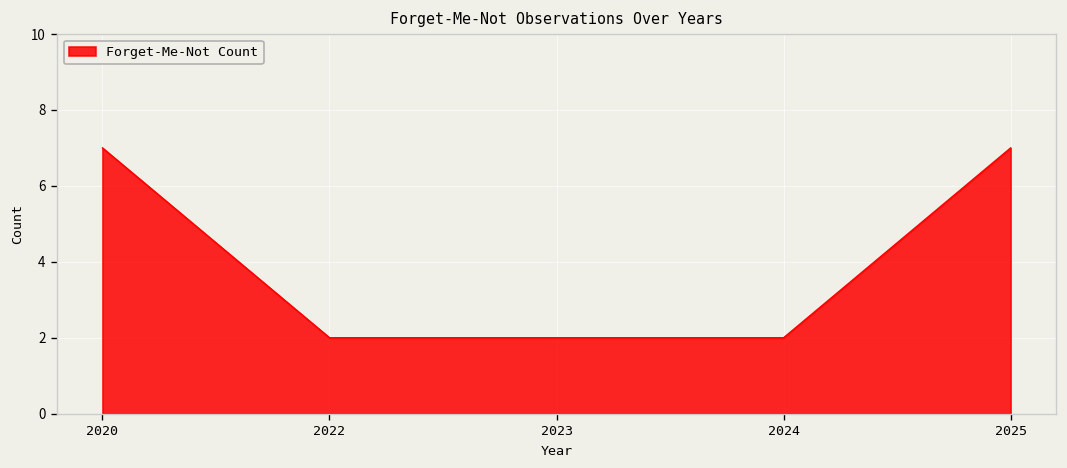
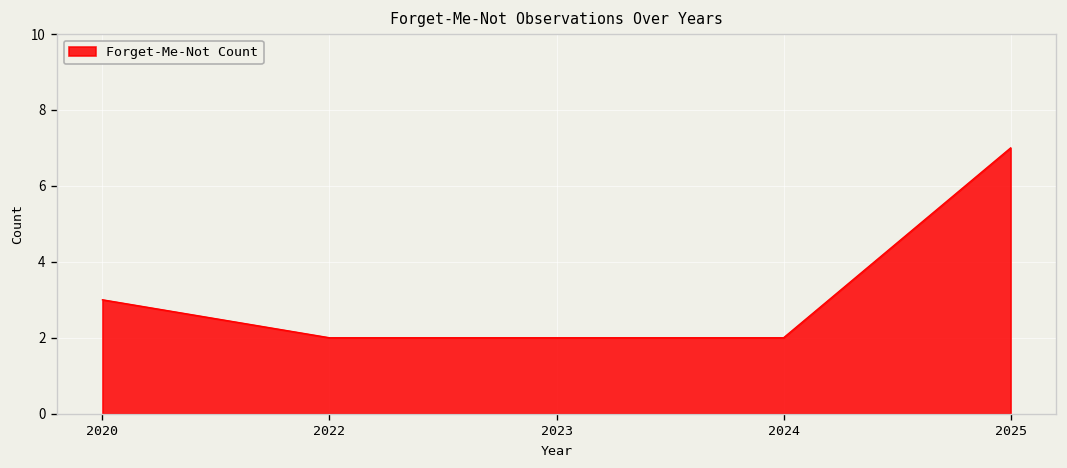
2020: 7 -> 3
